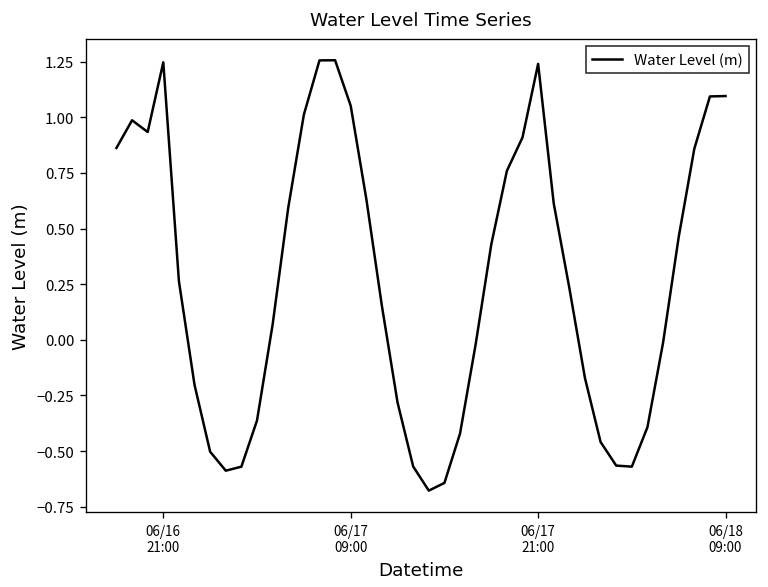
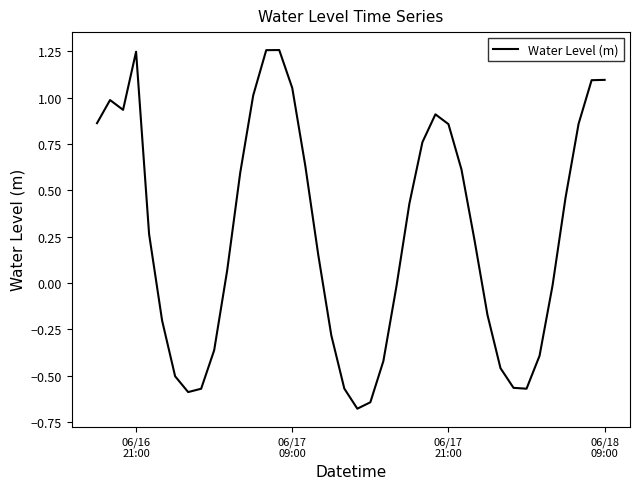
06/17 21:00: 1.24 -> 0.86
